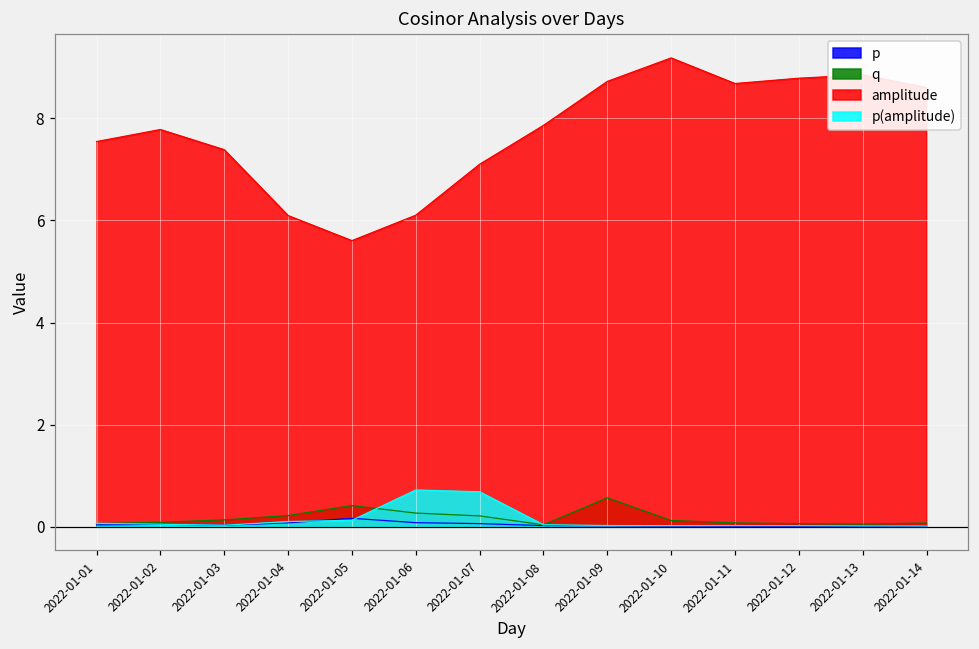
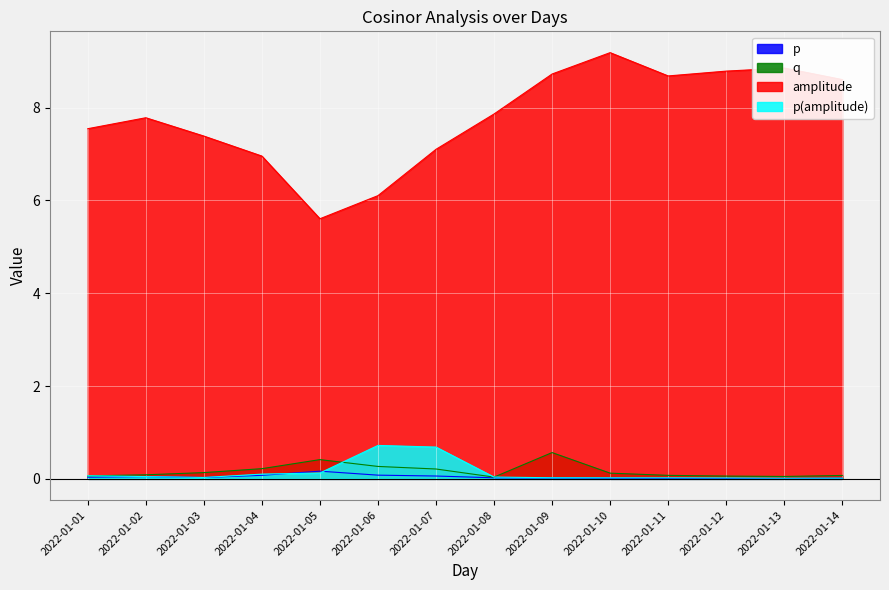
amplitude, 2022-01-04: 6.1 -> 7.0
